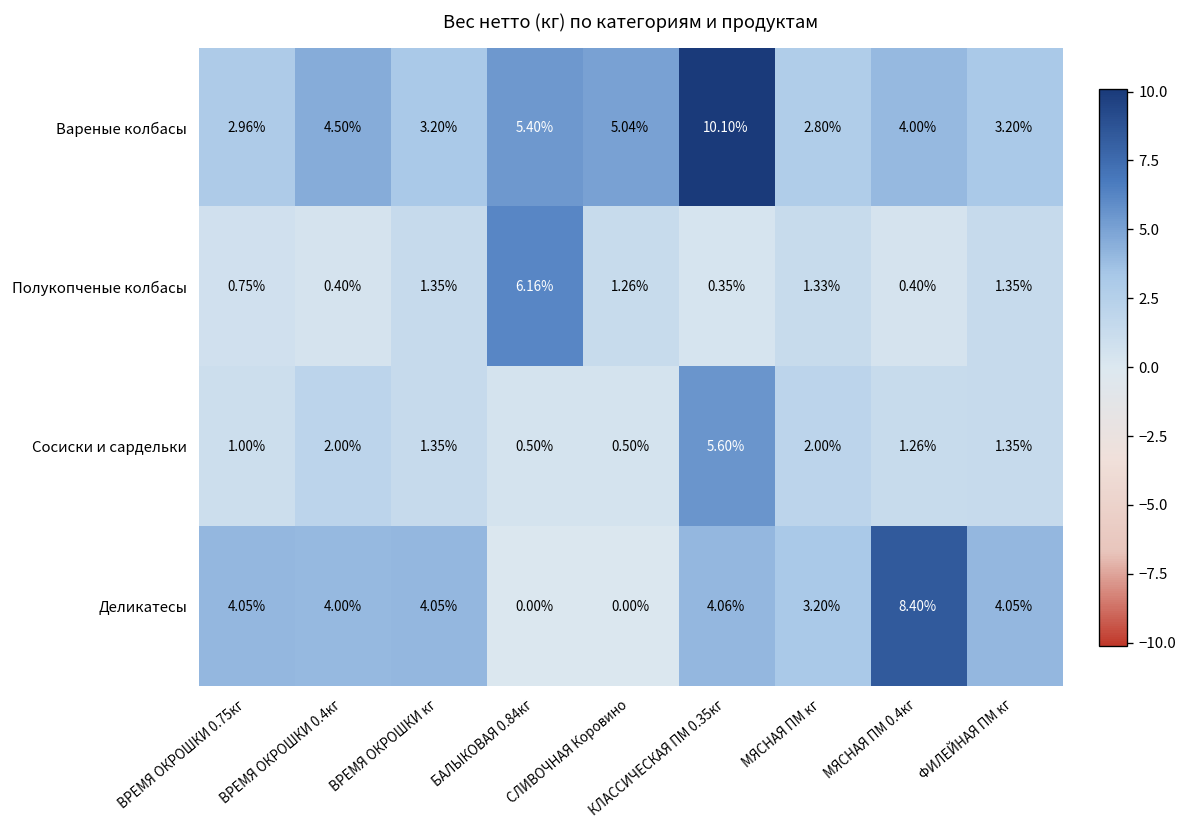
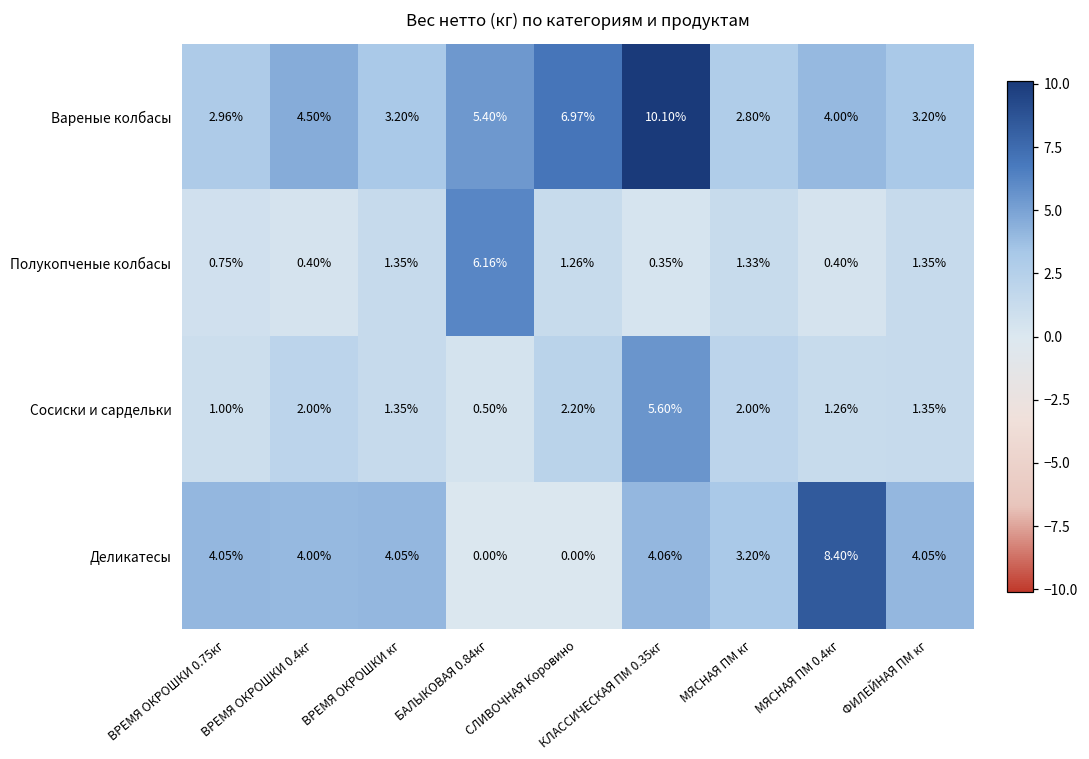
Вареные колбасы, СЛИВОЧНАЯ Коровино: 5.04% -> 6.97%
Сосиски и сардельки, СЛИВОЧНАЯ Коровино: 0.50% -> 2.20%
